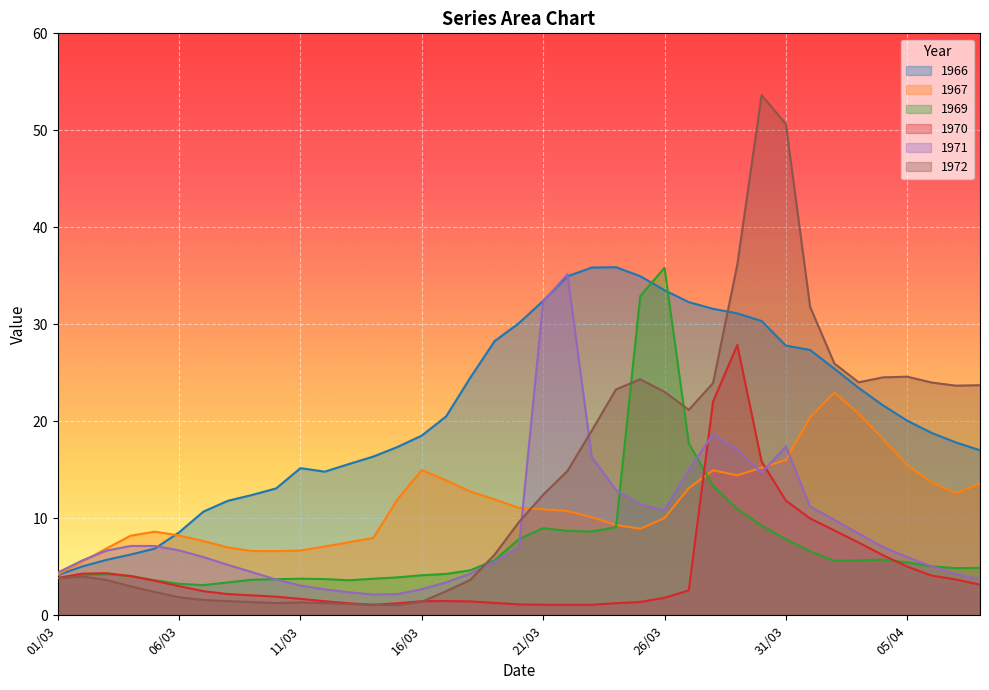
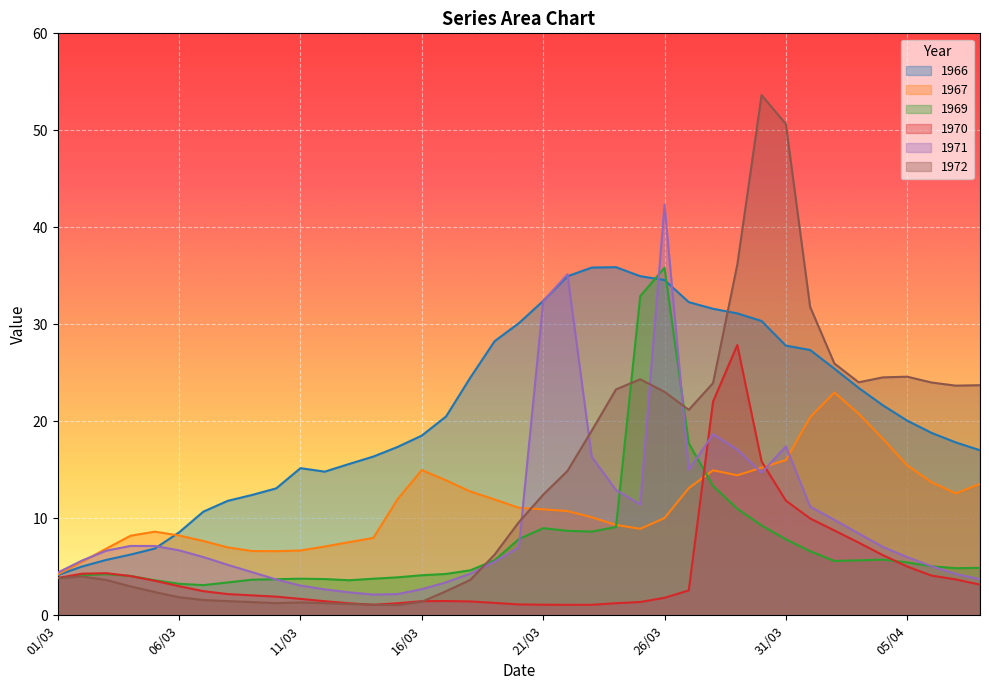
1966, 26/03: 34 -> 35
1971, 26/03: 11 -> 42
